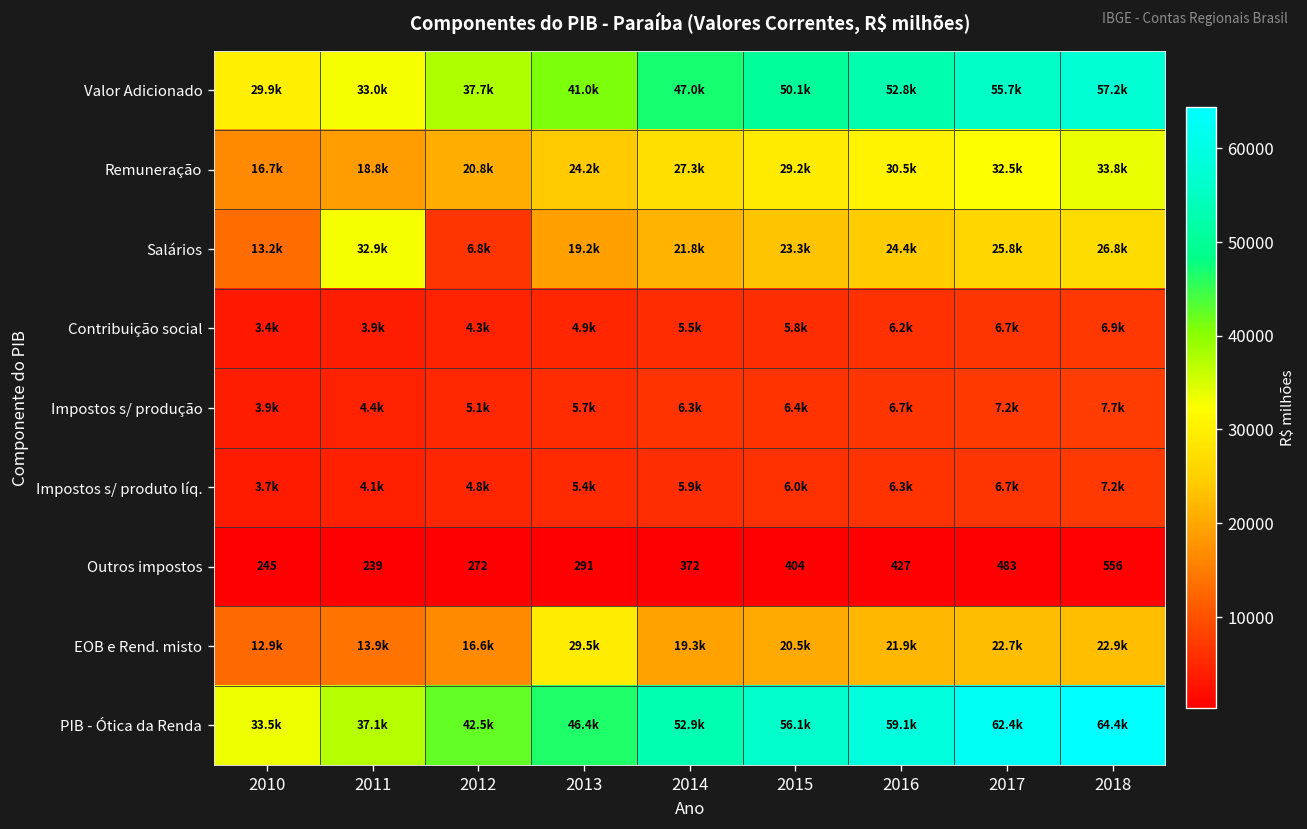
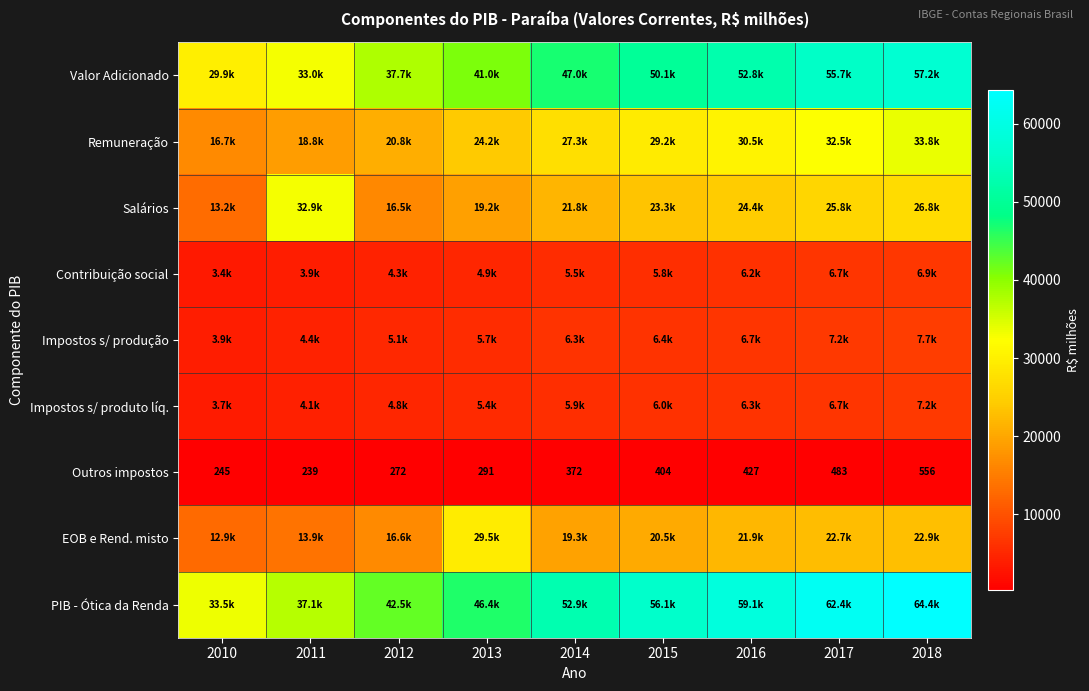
Salários, 2012: 6.8k -> 16.5k
